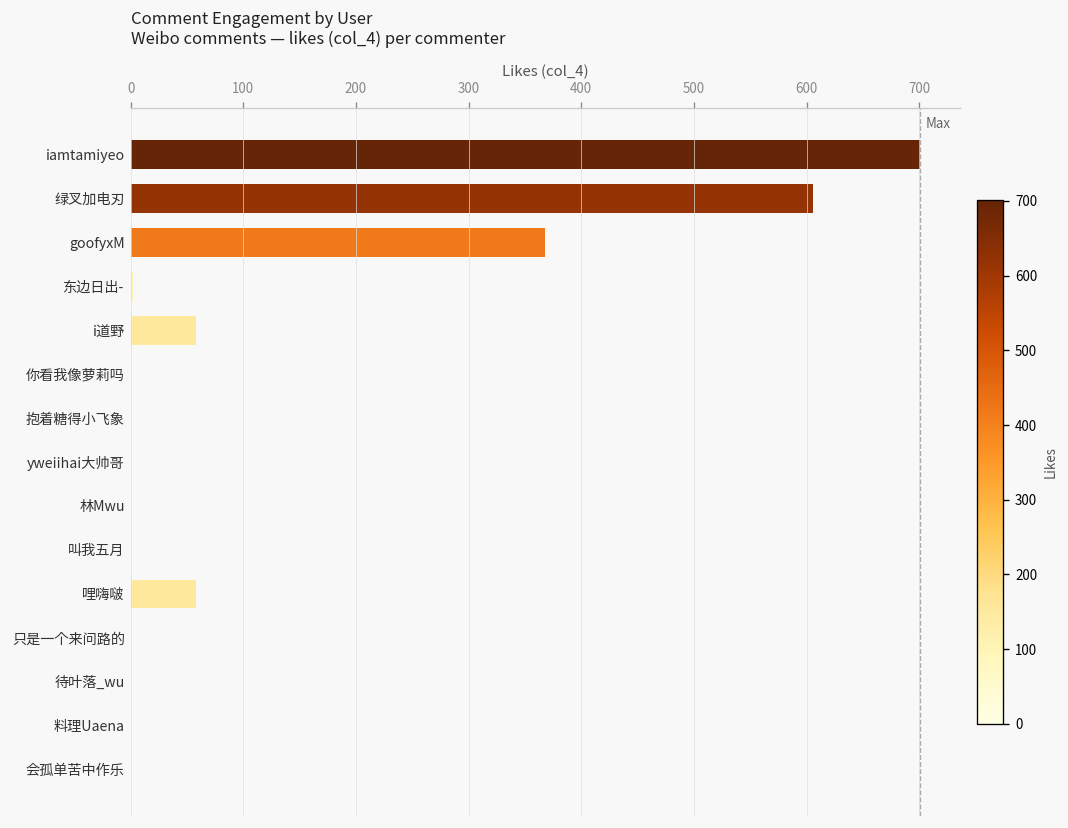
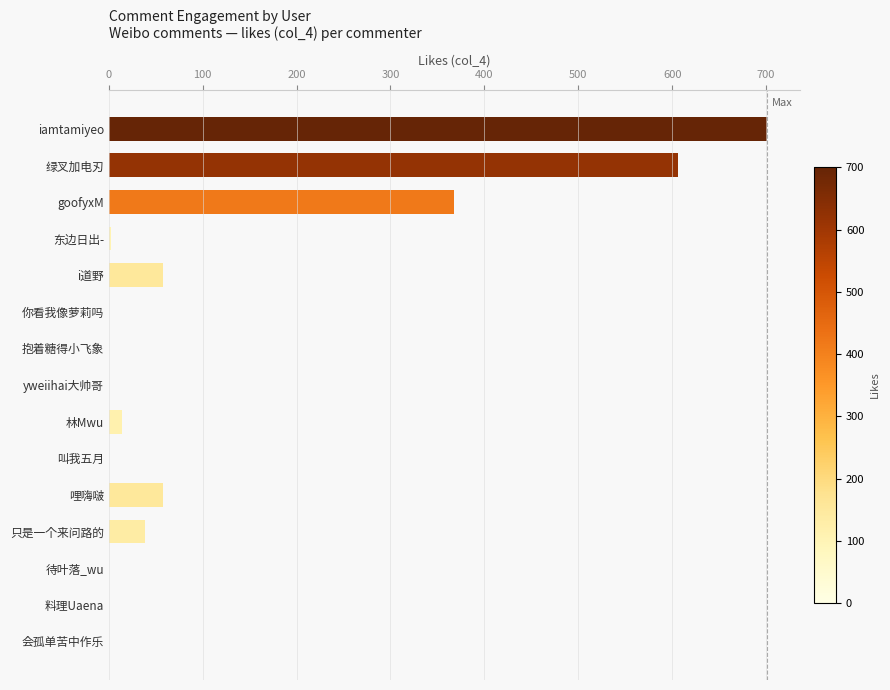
林Mwu: 0 -> 10
只是一个来问路的: 0 -> 40
